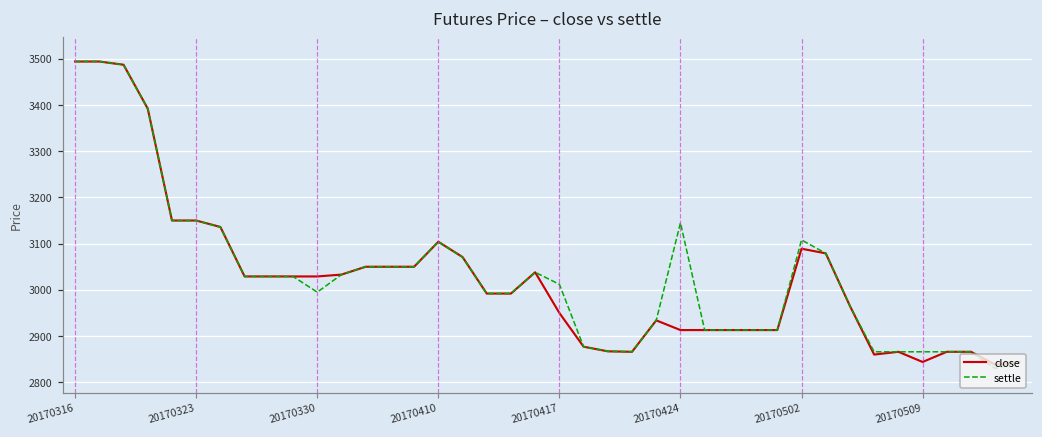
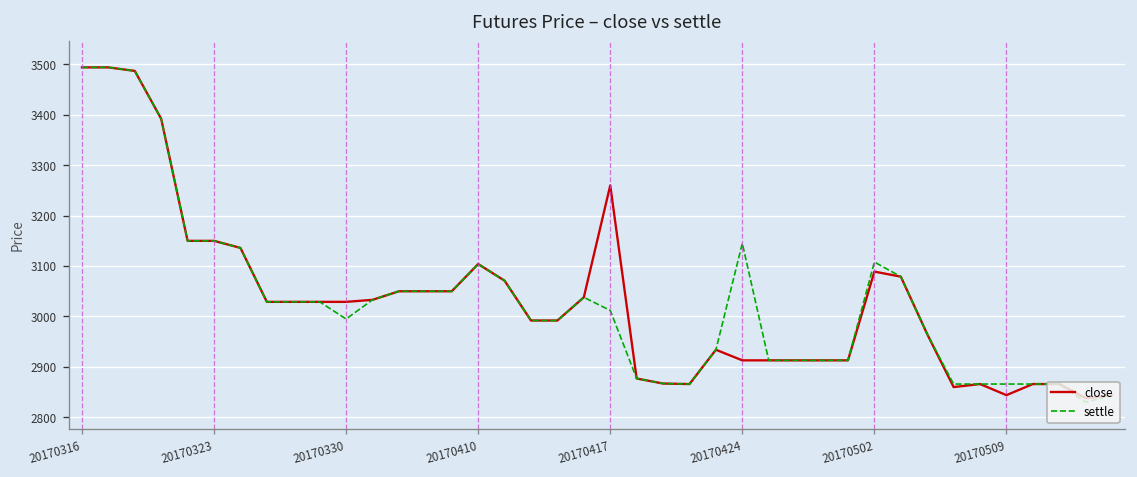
close, 20170417: 2950 -> 3260
